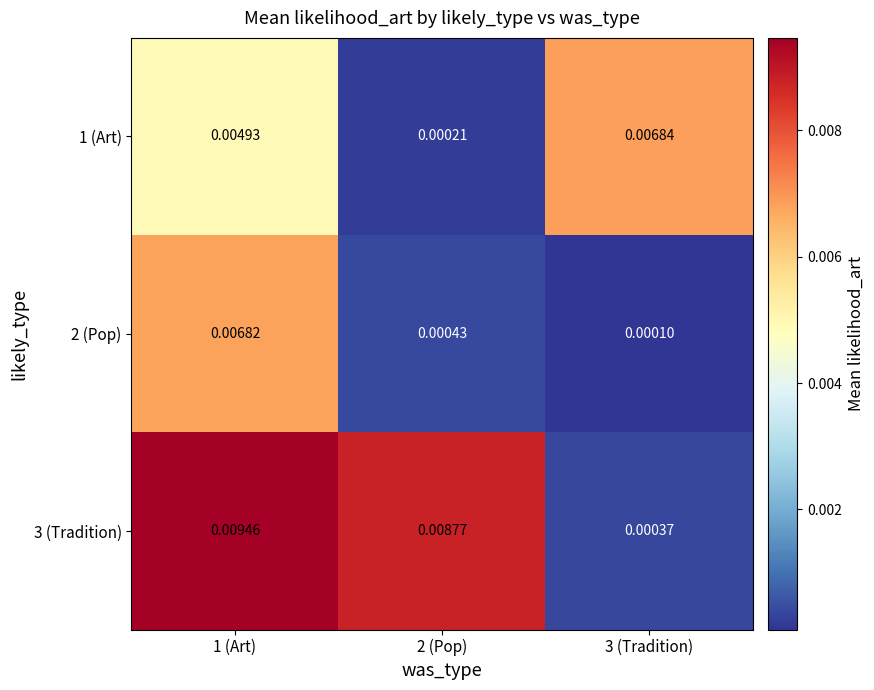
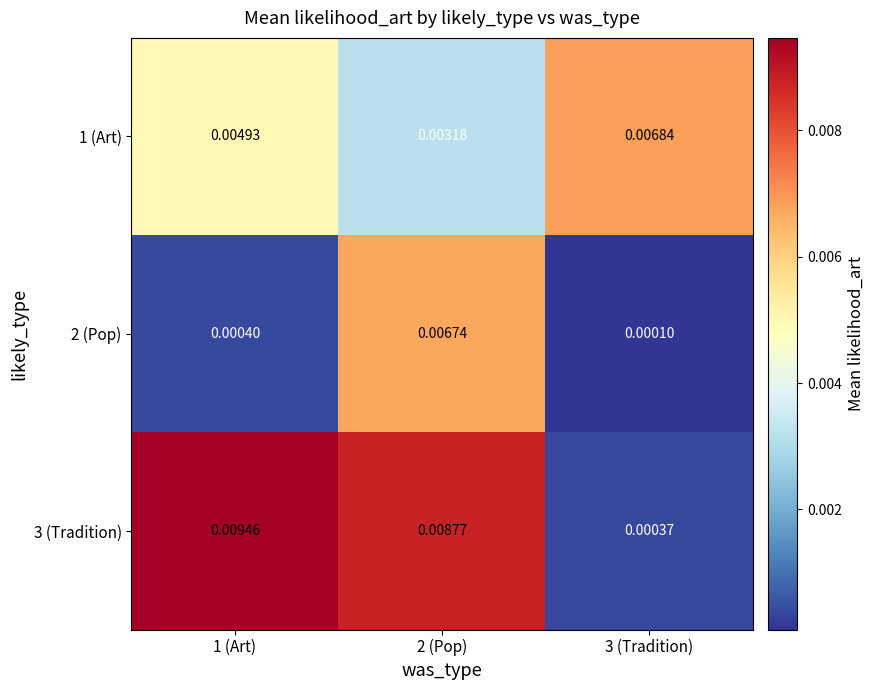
1 (Art), 2 (Pop): 0.00021 -> 0.00318
2 (Pop), 1 (Art): 0.00682 -> 0.00040
2 (Pop), 2 (Pop): 0.00043 -> 0.00674
